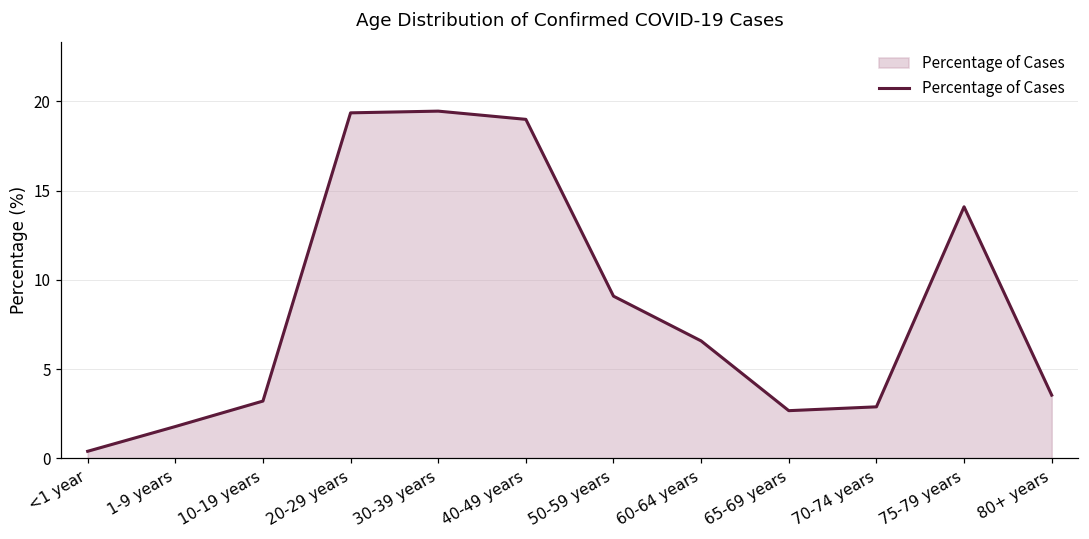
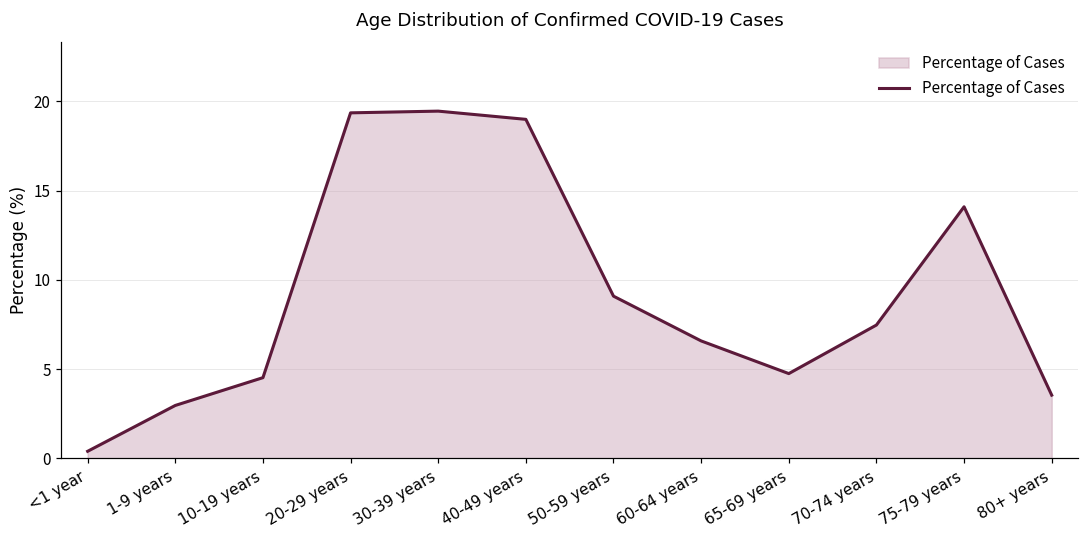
1-9 years: 1.8 -> 3.0
10-19 years: 3.2 -> 4.5
65-69 years: 2.7 -> 4.8
70-74 years: 2.9 -> 7.5
